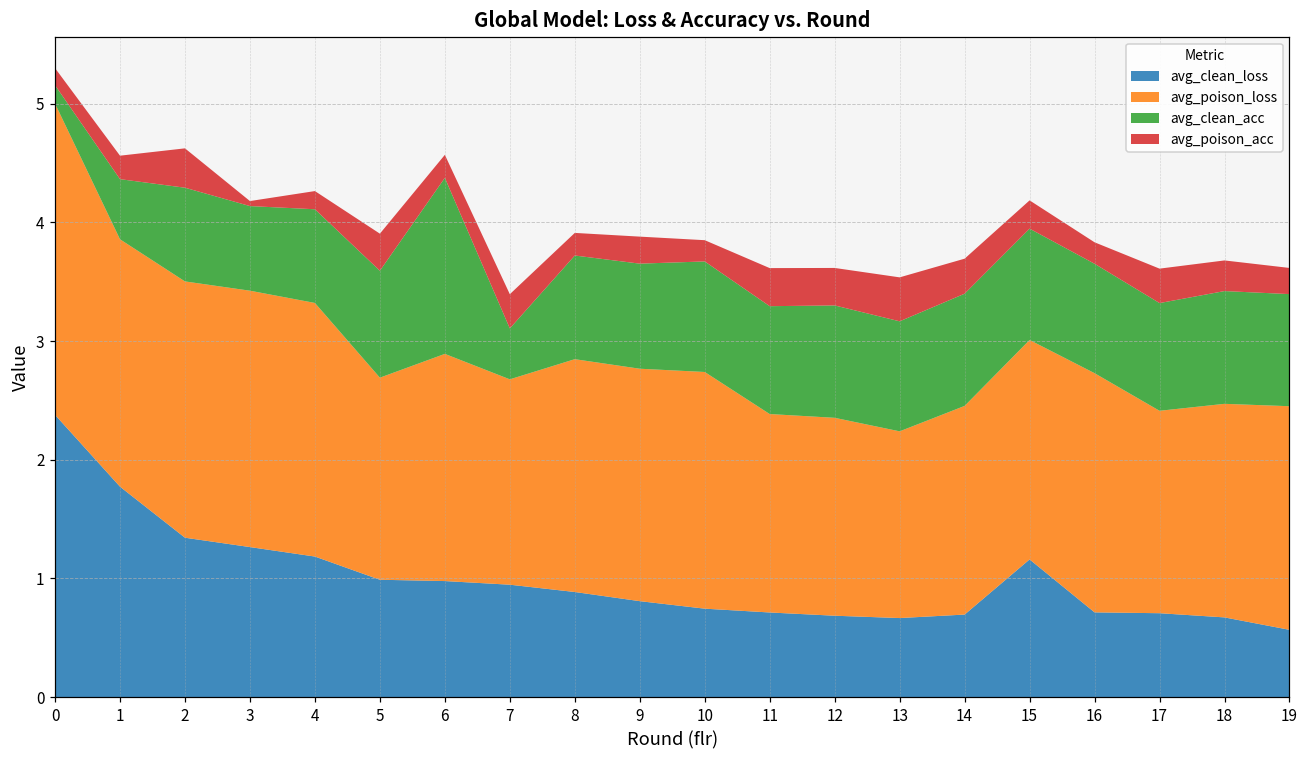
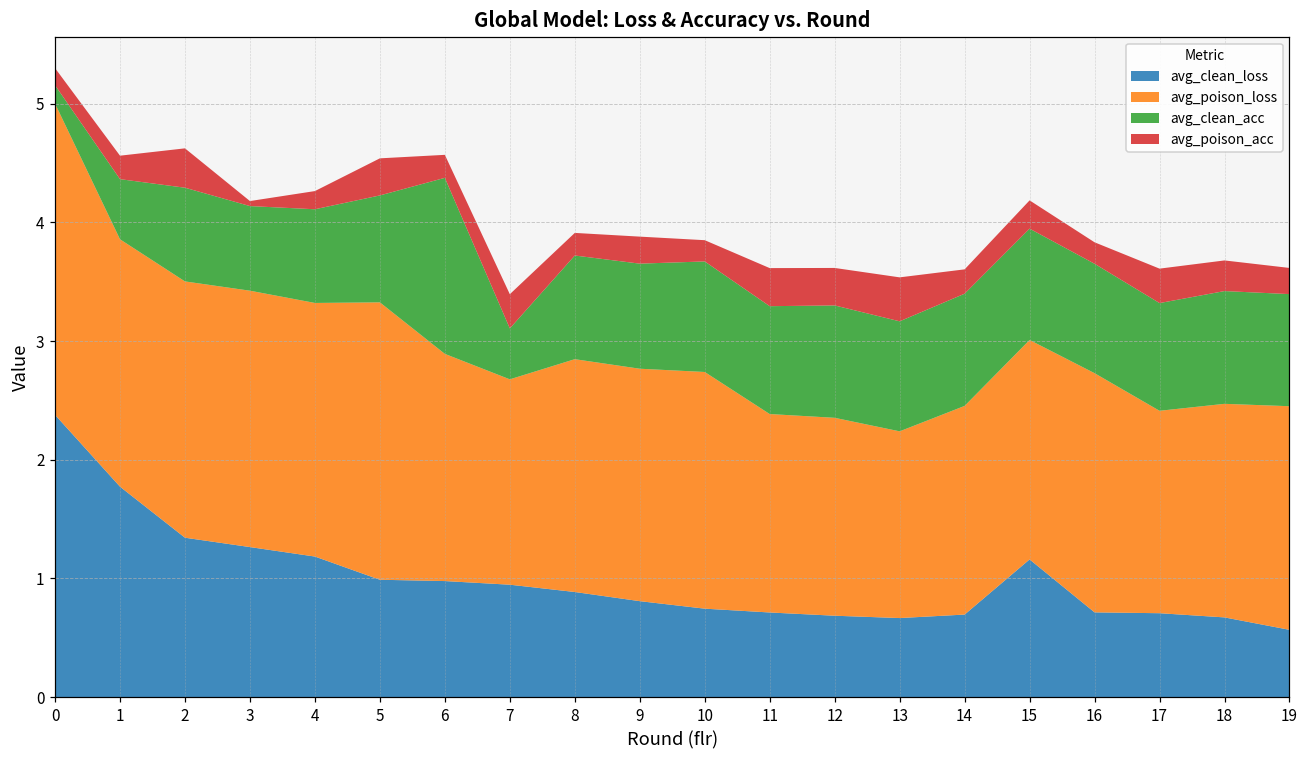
avg_poison_loss, 5: 1.70 -> 2.34
avg_poison_acc, 14: 0.30 -> 0.21
